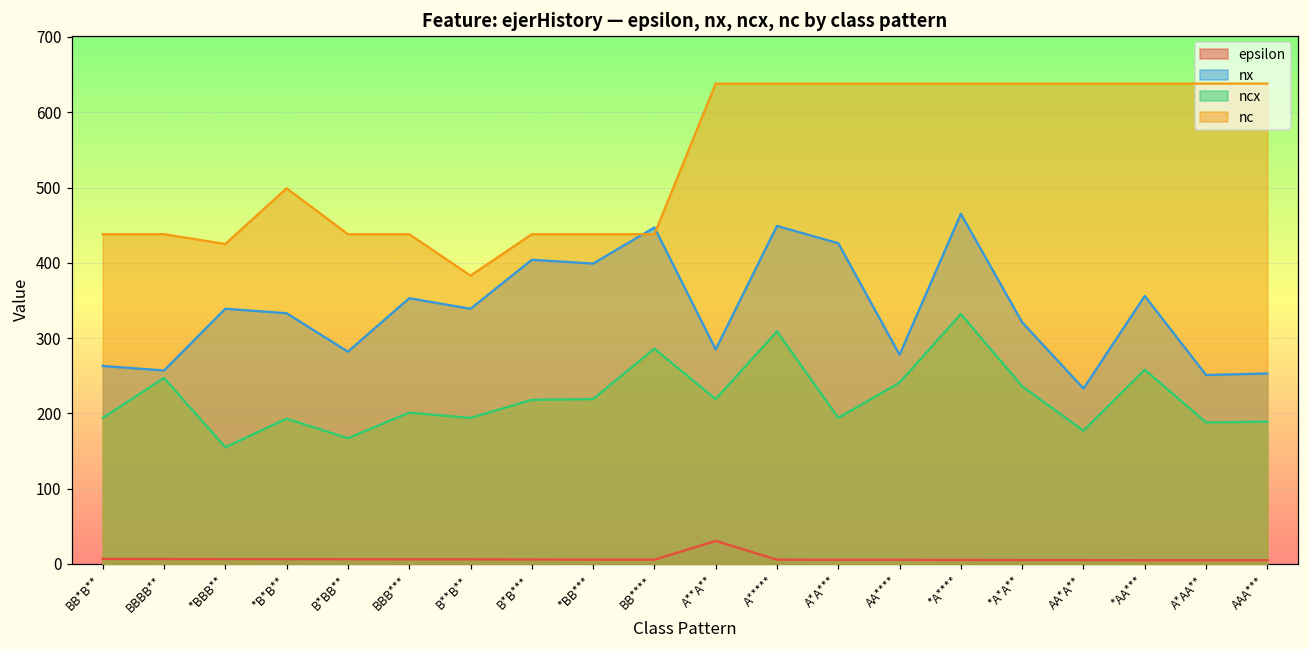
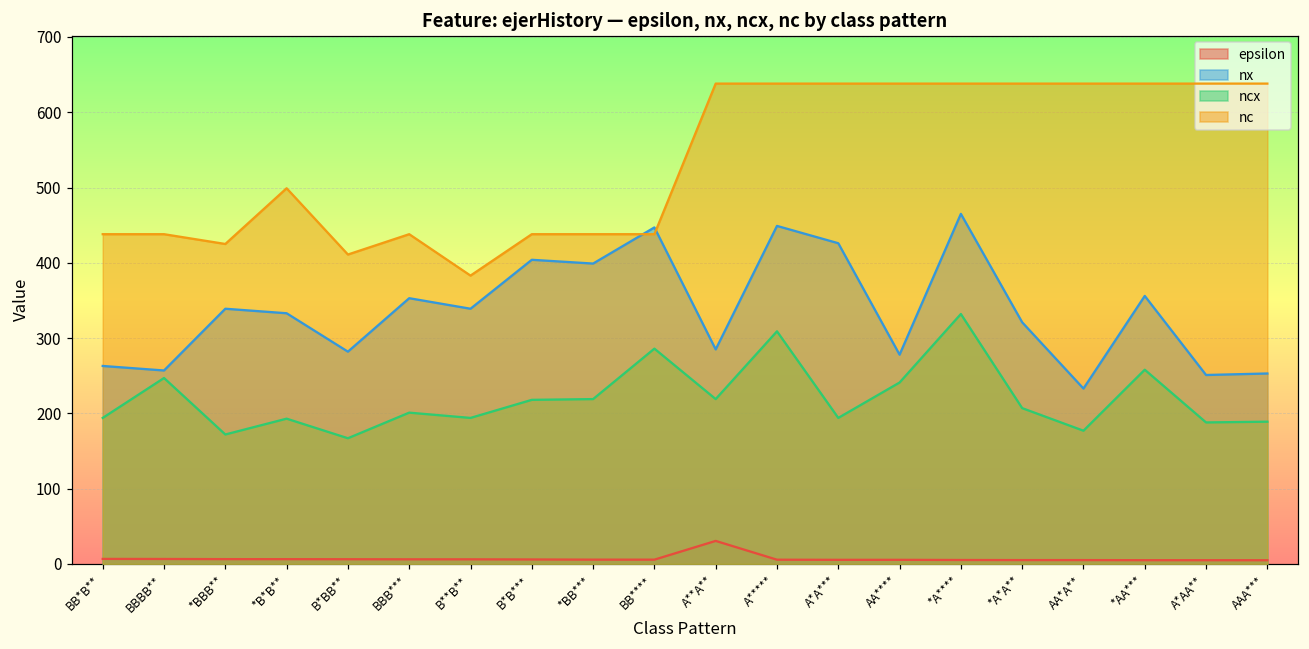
ncx, *BBB**: 160 -> 170
nc, B*BB**: 440 -> 410
ncx, *A*A**: 240 -> 210
